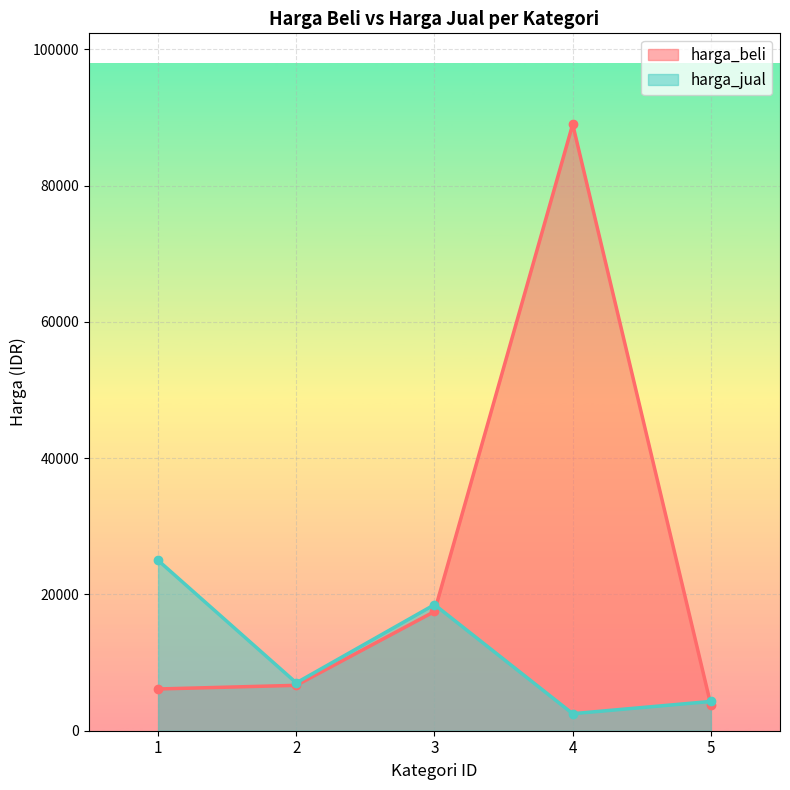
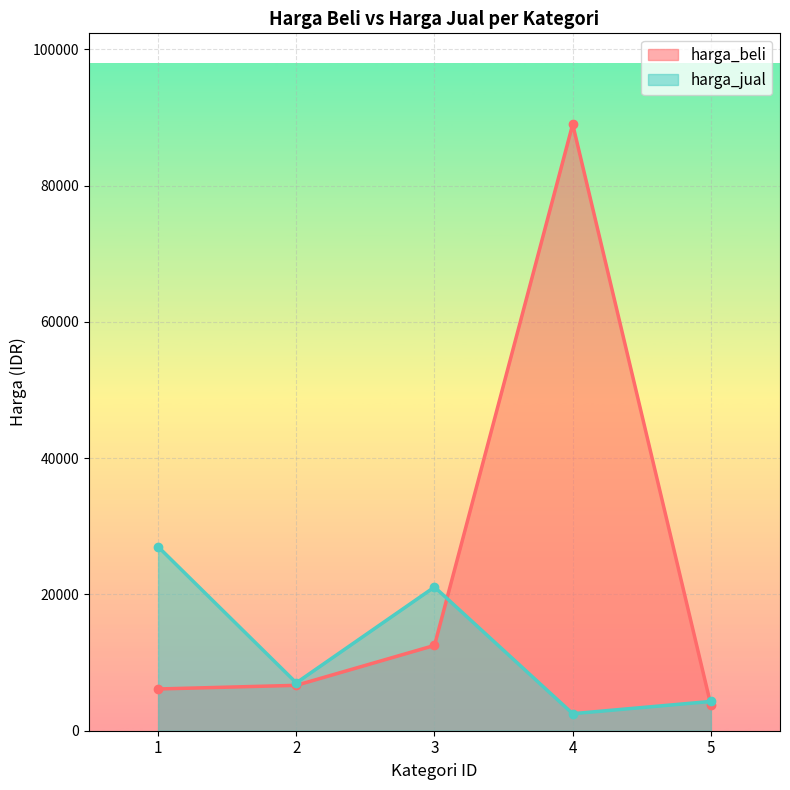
harga_jual, 1: 25000 -> 27000
harga_beli, 3: 18000 -> 13000
harga_jual, 3: 19000 -> 21000
